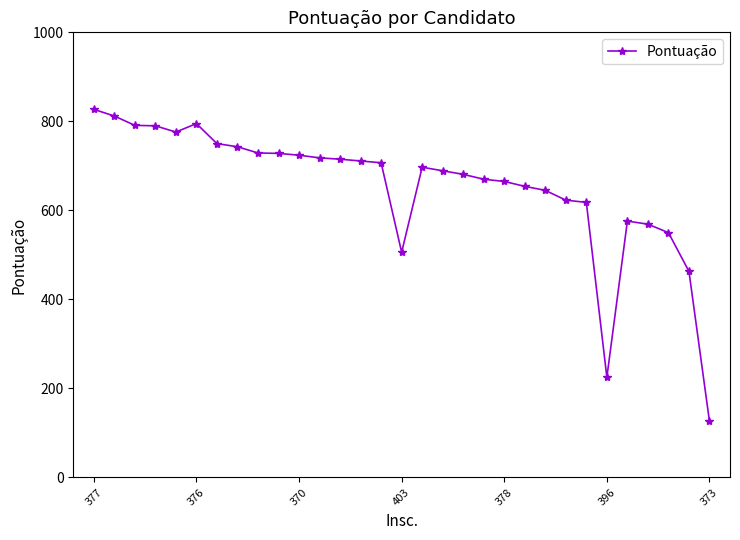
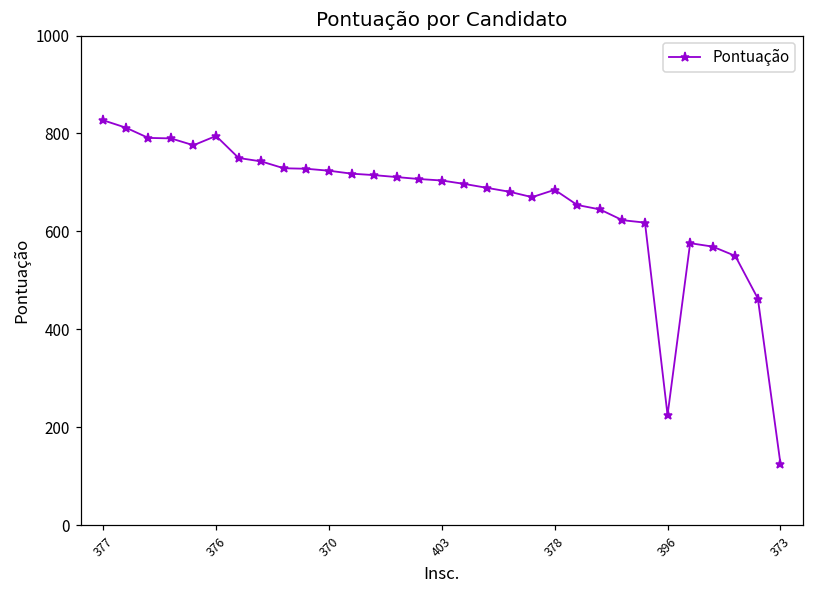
403: 510 -> 700
378: 670 -> 690
